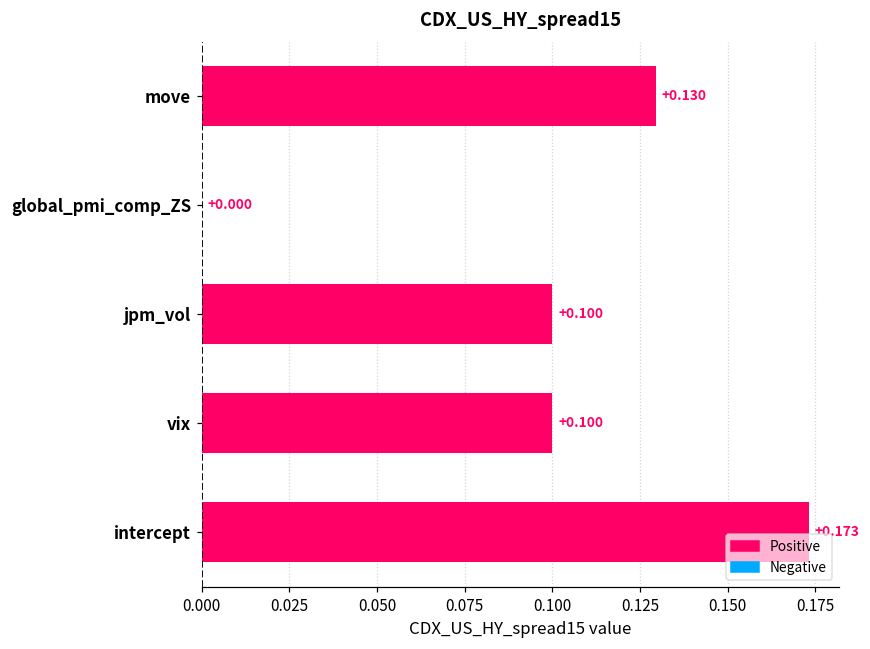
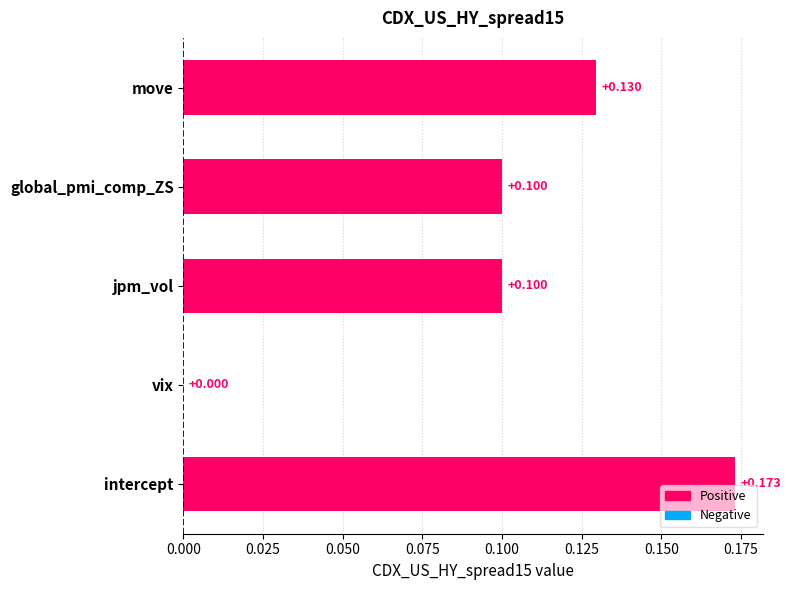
global_pmi_comp_ZS: +0.000 -> +0.100
vix: +0.100 -> +0.000
